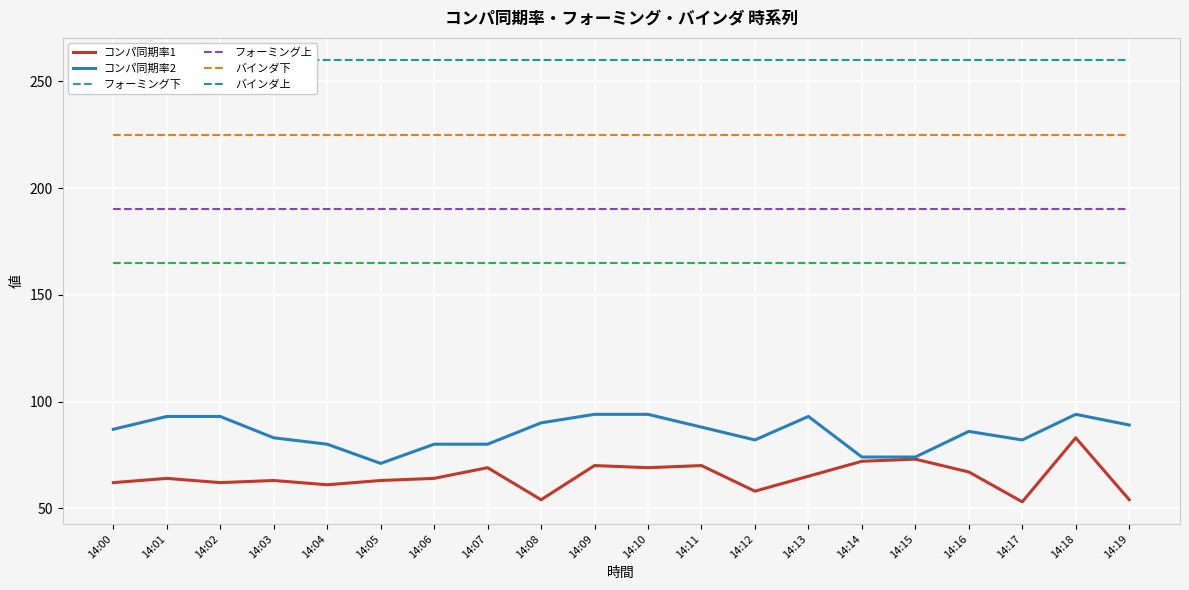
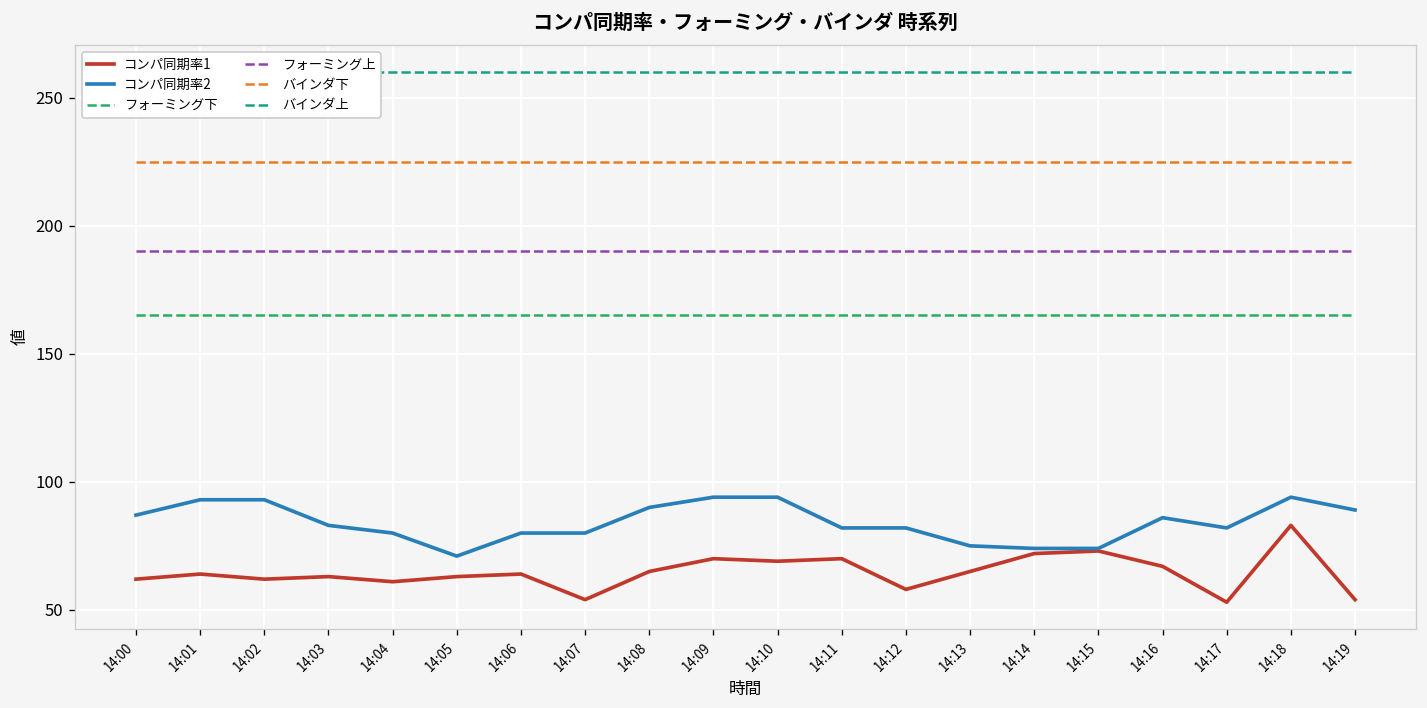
コンパ同期率1, 14:07: 69 -> 54
コンパ同期率1, 14:08: 54 -> 65
コンパ同期率2, 14:11: 88 -> 82
コンパ同期率2, 14:13: 93 -> 75
